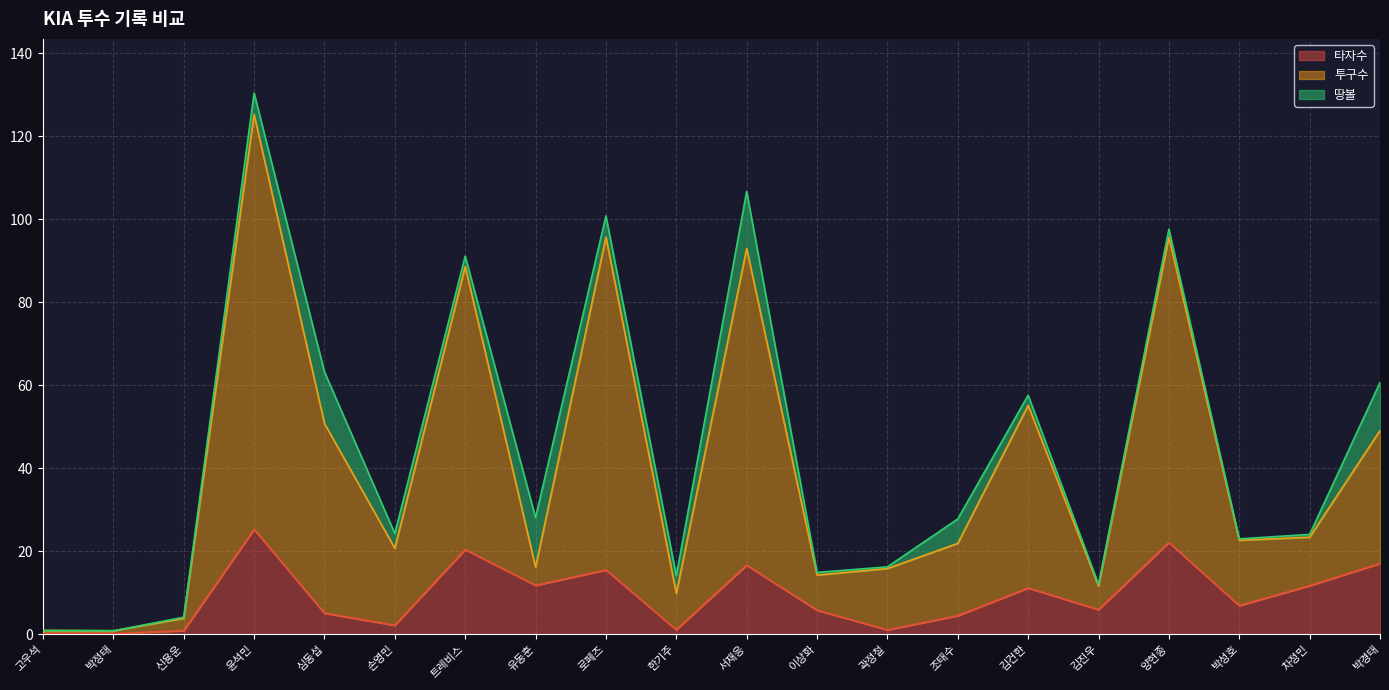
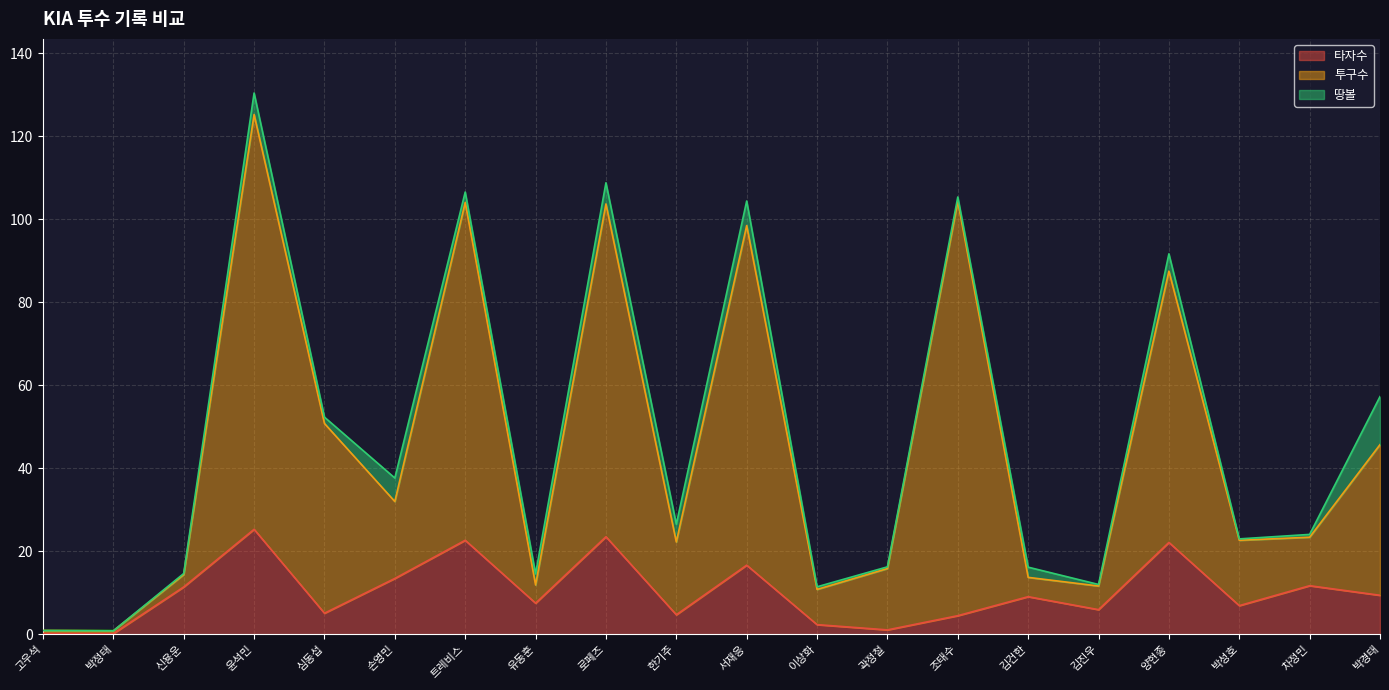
타자수, 신용운: 1 -> 11
땅볼, 심동섭: 12 -> 2
타자수, 손영민: 2 -> 13
땅볼, 손영민: 4 -> 6
타자수, 트레비스: 20 -> 23
투구수, 트레비스: 68 -> 81
타자수, 유동훈: 12 -> 7
땅볼, 유동훈: 12 -> 3
타자수, 로페즈: 15 -> 24
타자수, 한기주: 1 -> 5
투구수, 한기주: 9 -> 18
투구수, 서재응: 76 -> 82
땅볼, 서재응: 14 -> 6
타자수, 이상화: 6 -> 2
투구수, 조태수: 17 -> 100
땅볼, 조태수: 6 -> 1
타자수, 김건한: 11 -> 9
투구수, 김건한: 44 -> 5
투구수, 양현종: 74 -> 65
땅볼, 양현종: 2 -> 4
타자수, 박경태: 17 -> 9
투구수, 박경태: 32 -> 36
